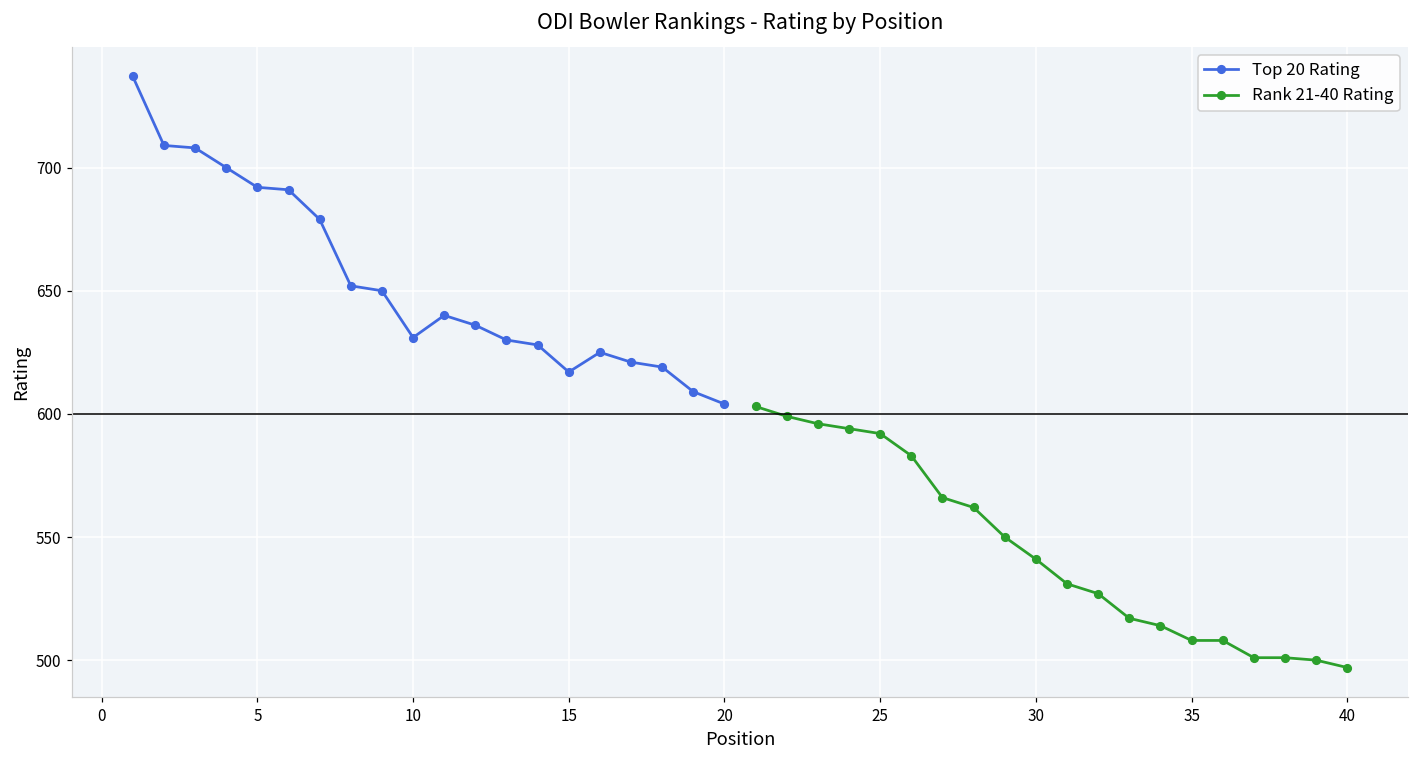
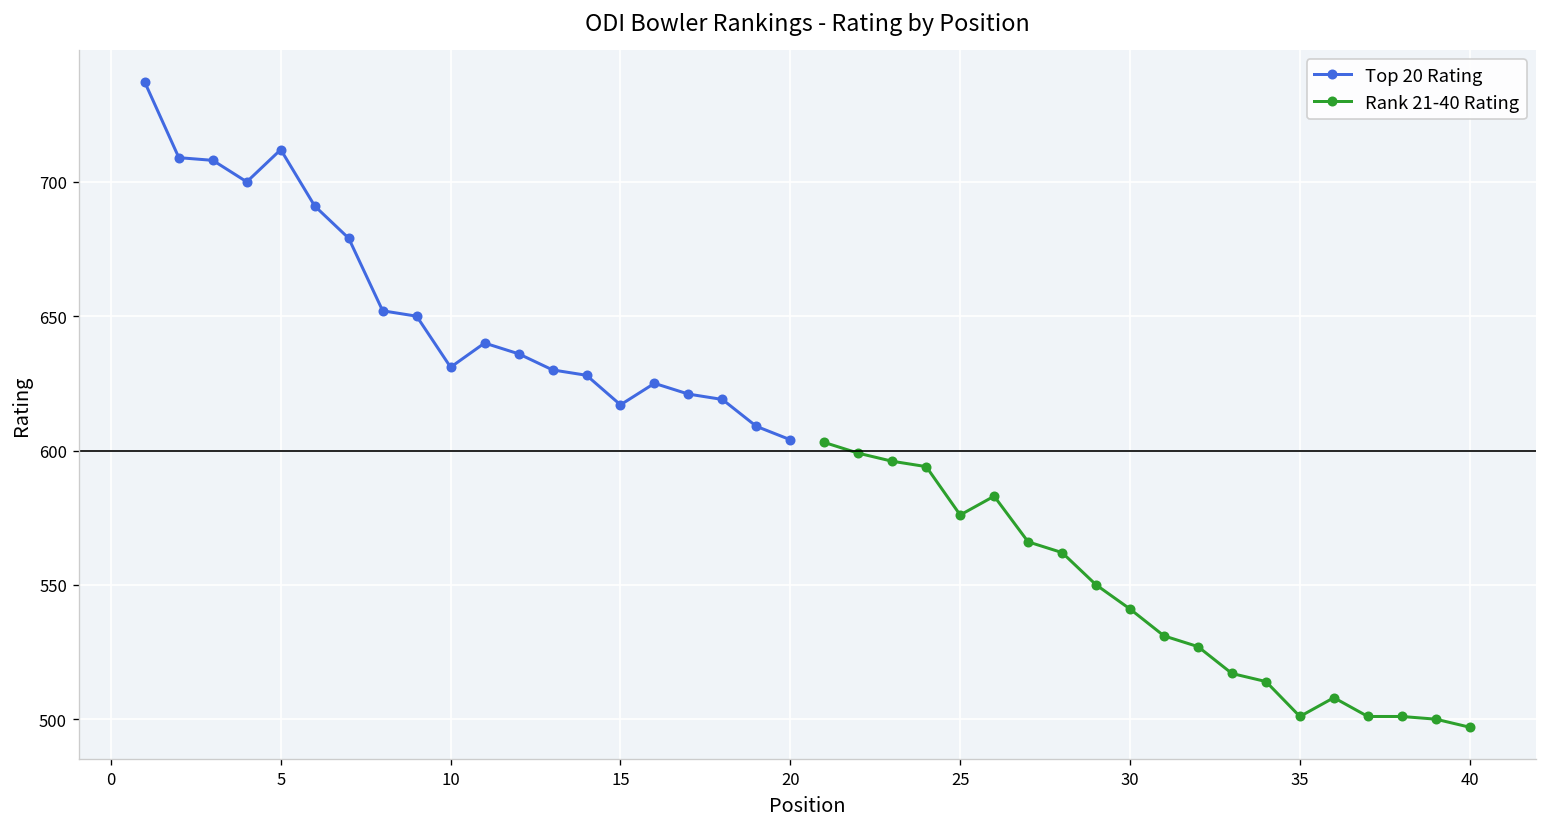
Top 20 Rating, 5: 692 -> 712
Rank 21-40 Rating, 25: 592 -> 576
Rank 21-40 Rating, 35: 508 -> 501
